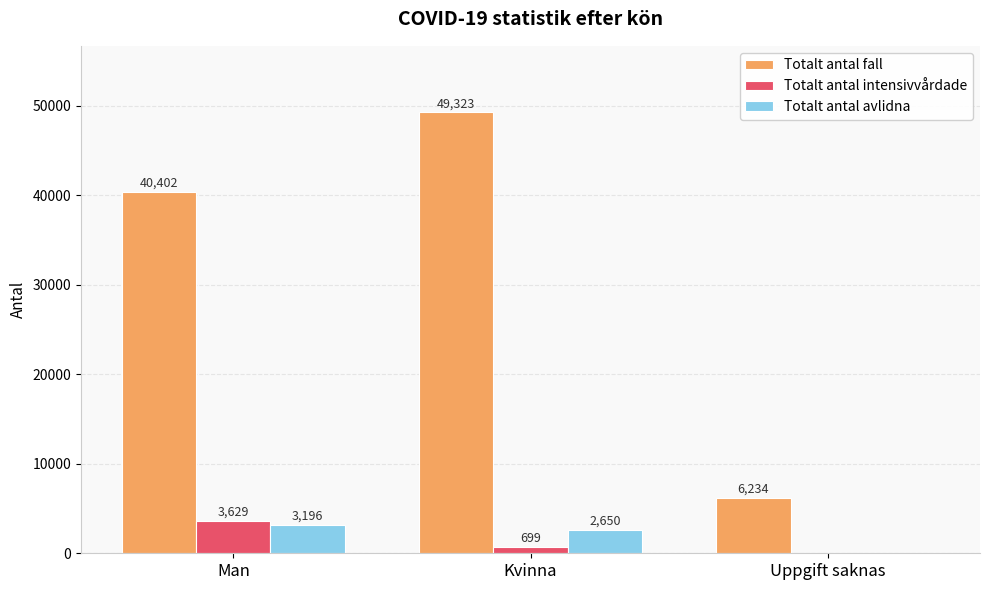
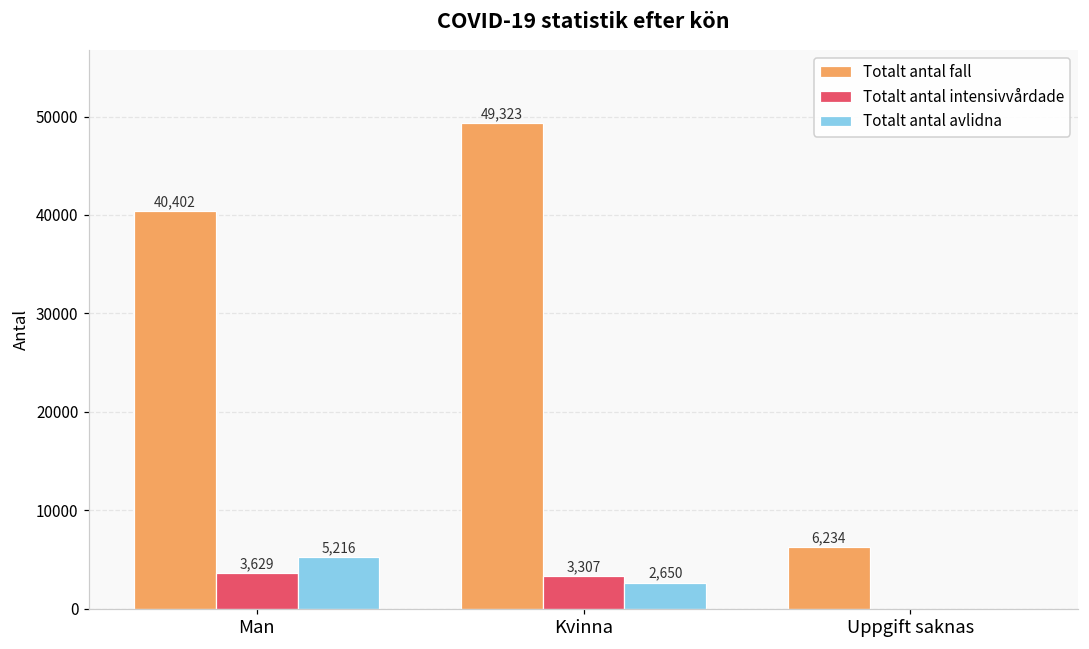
Totalt antal avlidna, Man: 3,196 -> 5,216
Totalt antal intensivvårdade, Kvinna: 699 -> 3,307
